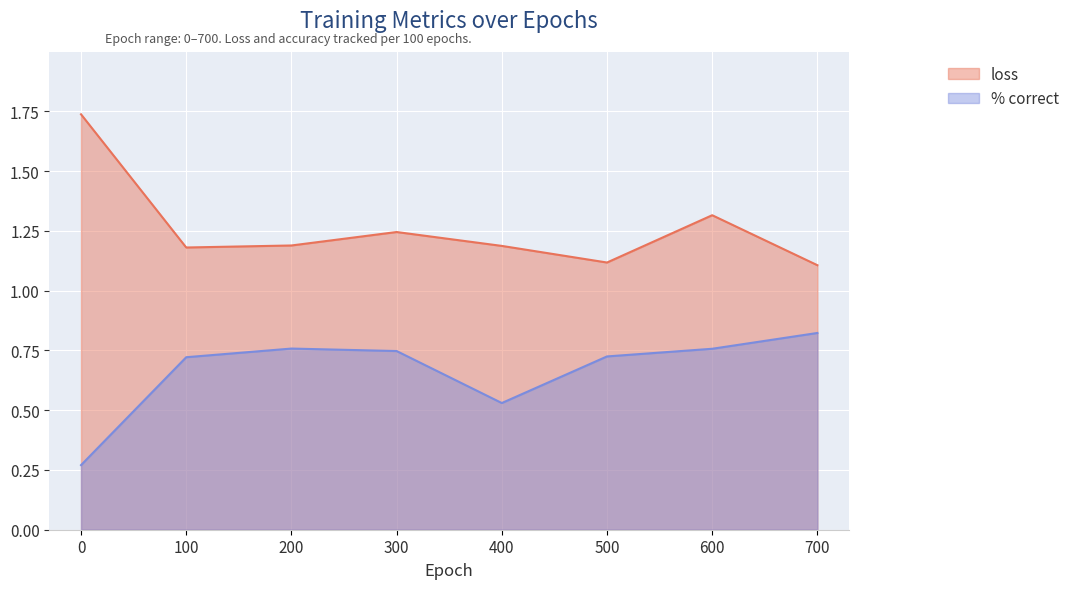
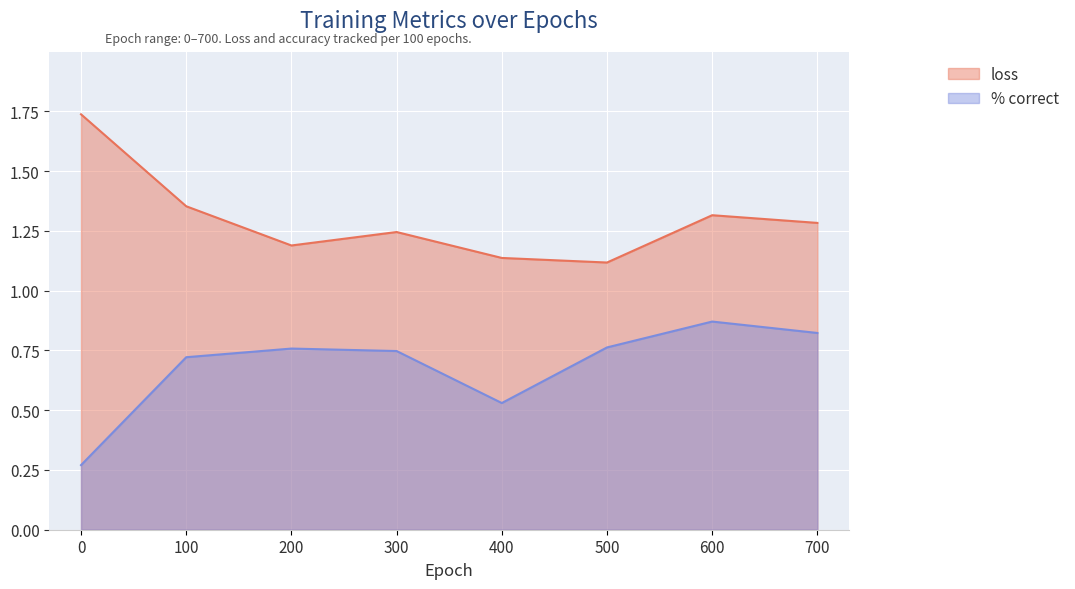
loss, 100: 1.18 -> 1.35
loss, 400: 1.19 -> 1.14
% correct, 500: 0.72 -> 0.76
% correct, 600: 0.76 -> 0.87
loss, 700: 1.11 -> 1.28
